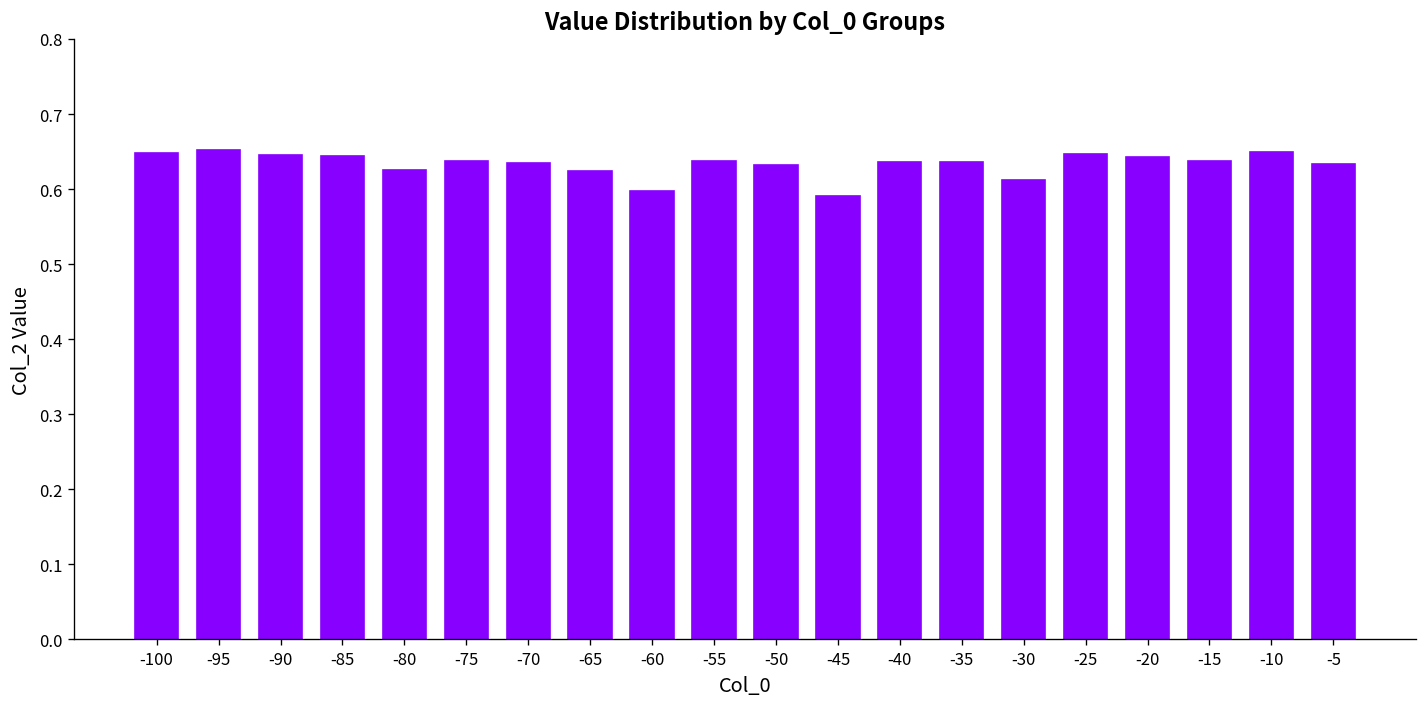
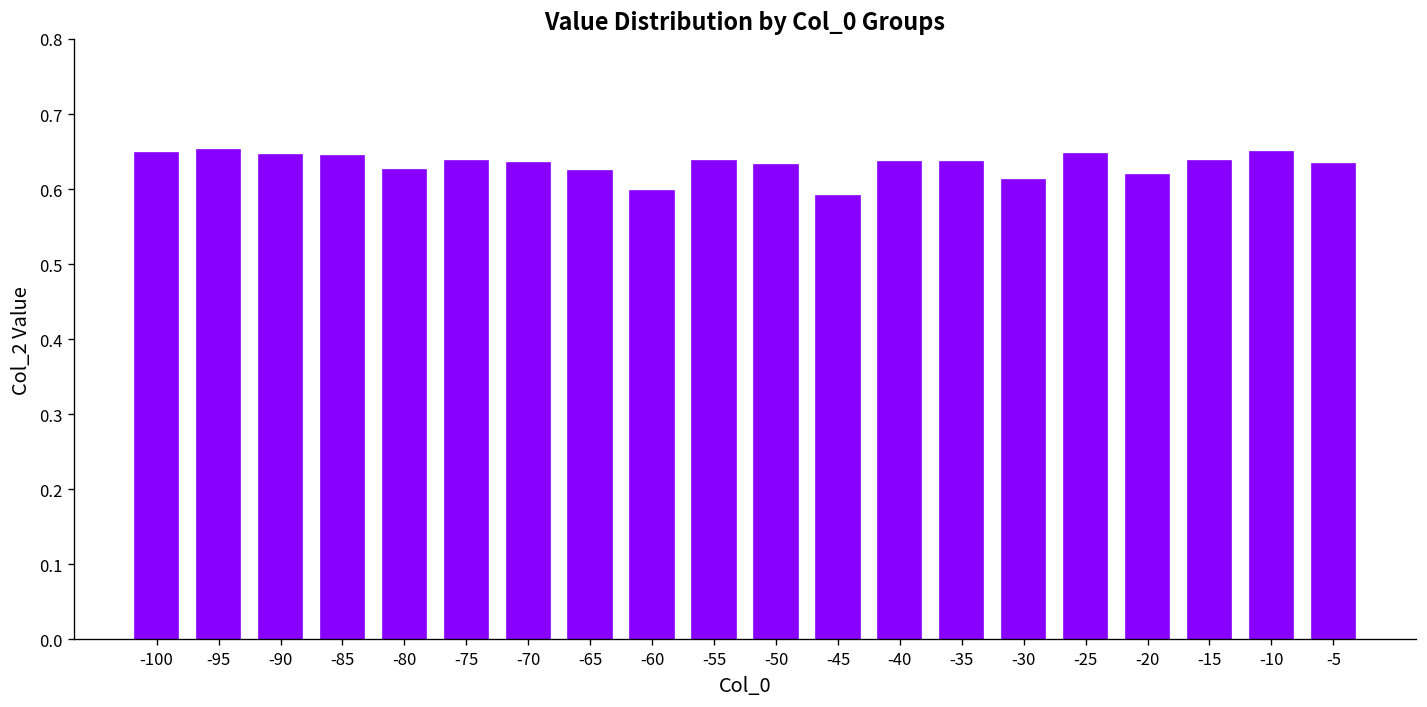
-20: 0.64 -> 0.62
